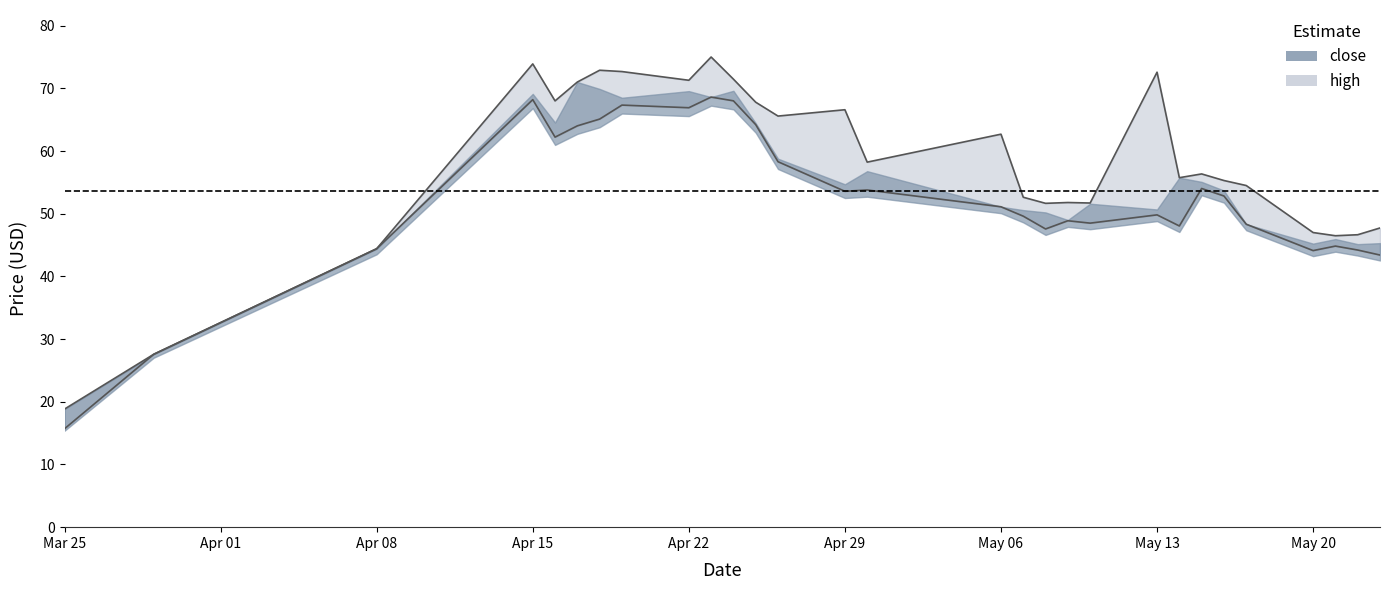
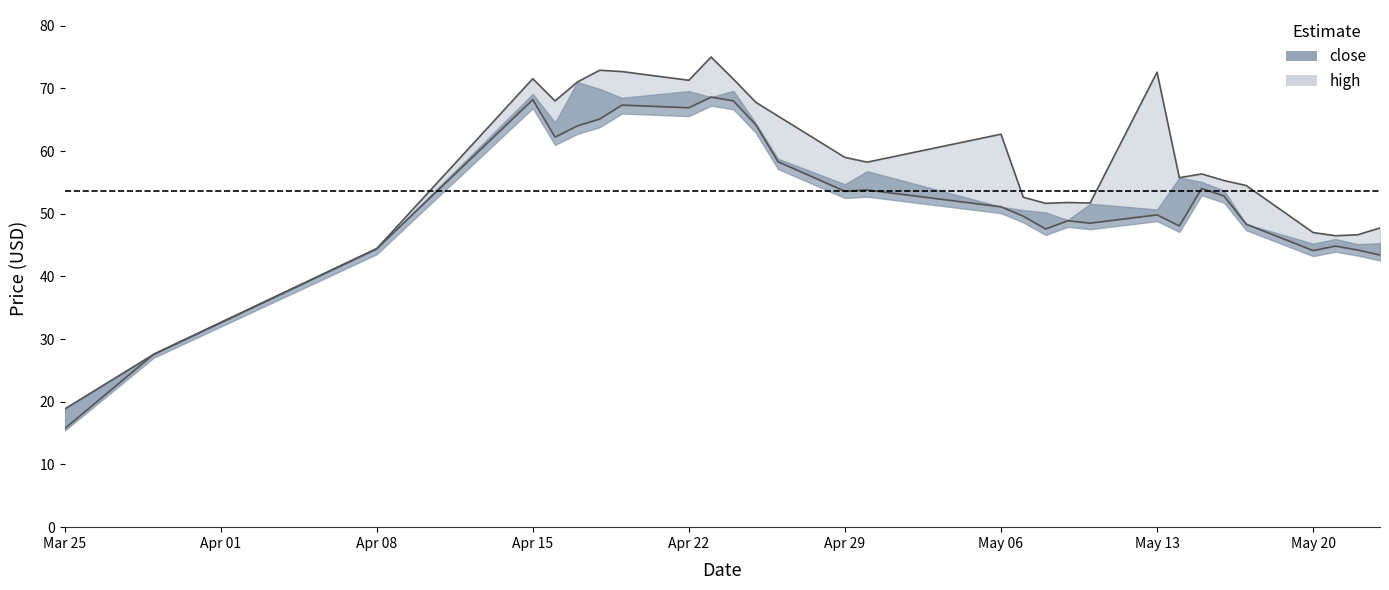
high, Apr 15: 74 -> 72
high, Apr 29: 67 -> 59
